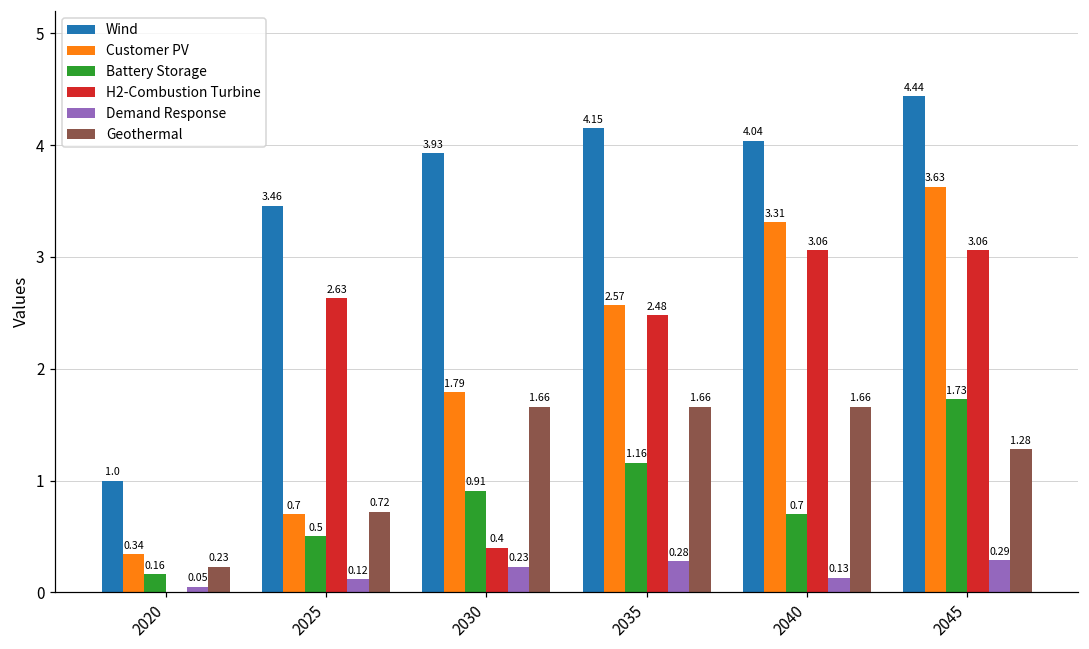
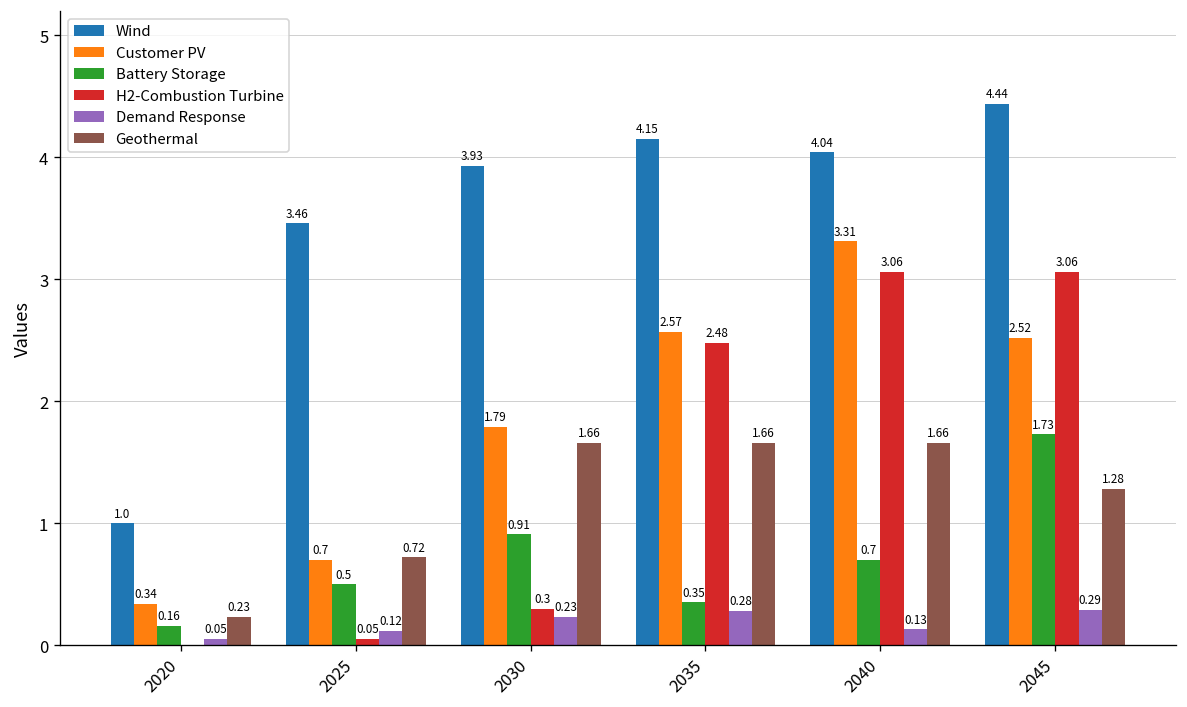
H2-Combustion Turbine, 2025: 2.63 -> 0.05
H2-Combustion Turbine, 2030: 0.4 -> 0.3
Battery Storage, 2035: 1.16 -> 0.35
Customer PV, 2045: 3.63 -> 2.52
